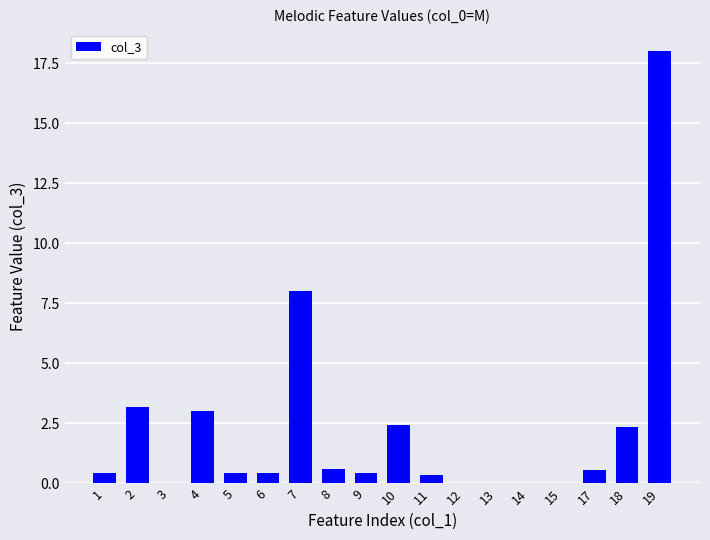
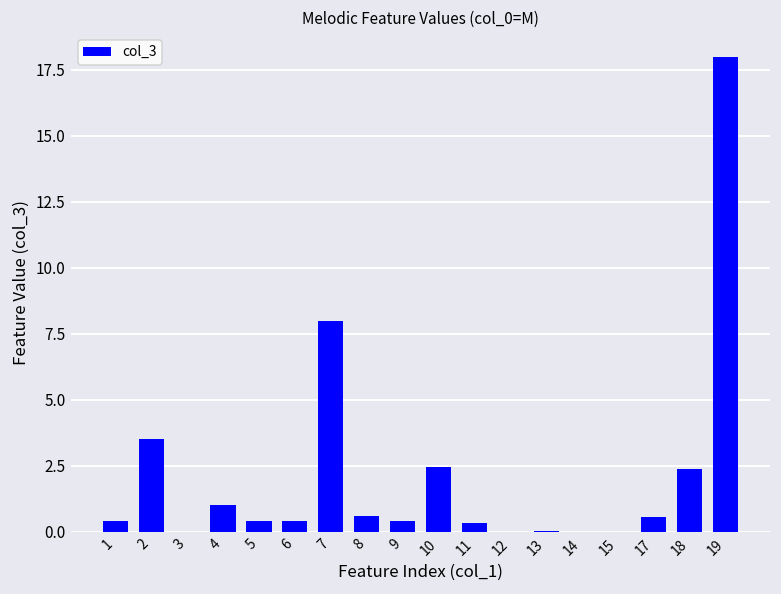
2: 3.2 -> 3.5
4: 3 -> 1
